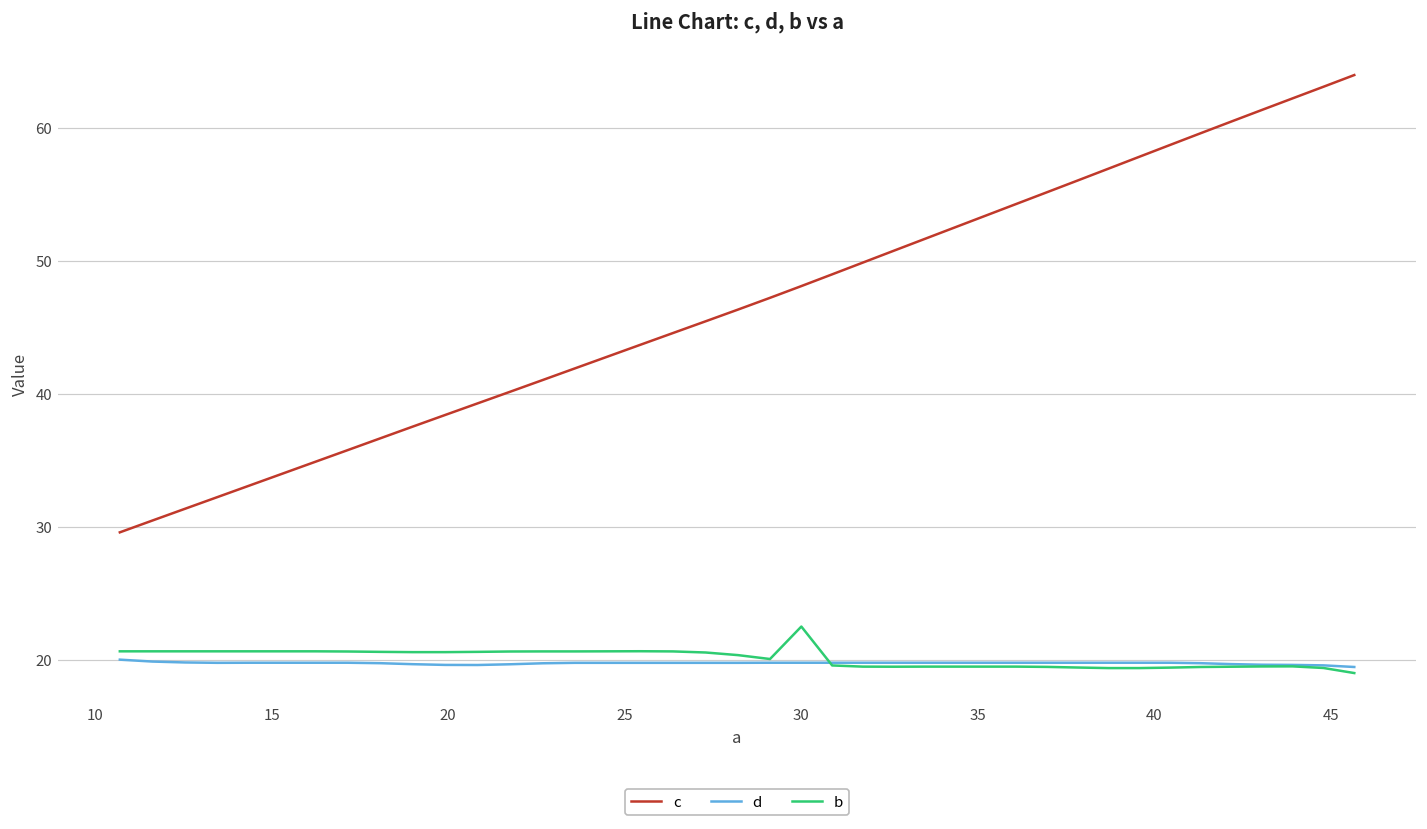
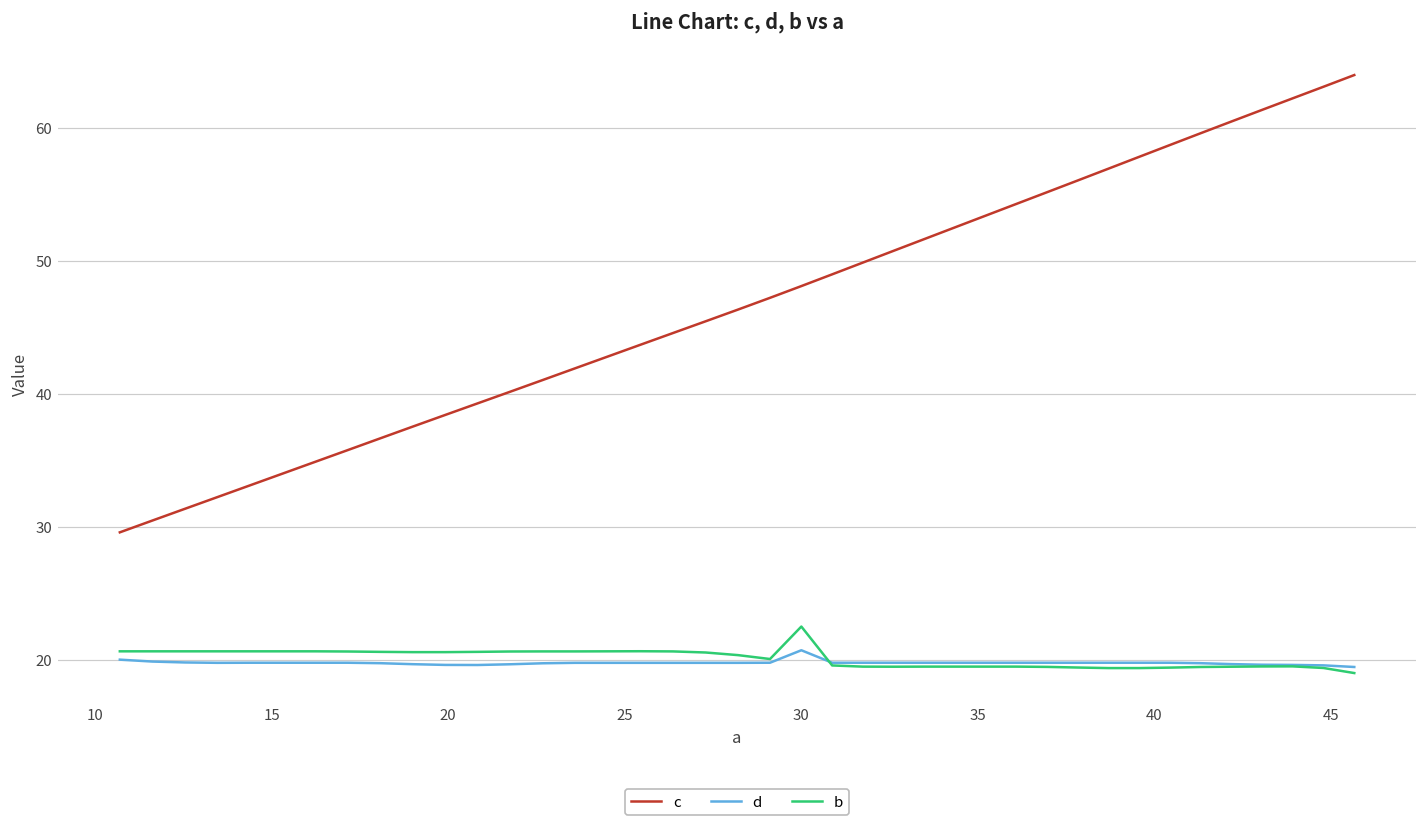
d, 30: 19.8 -> 20.7
